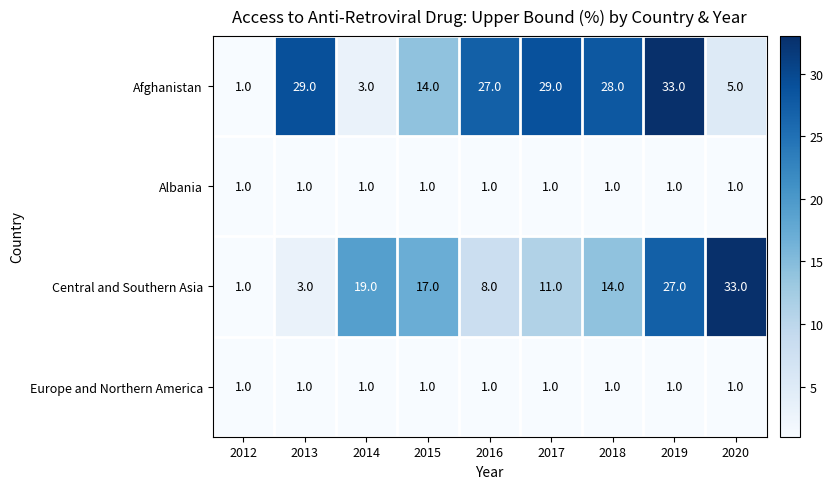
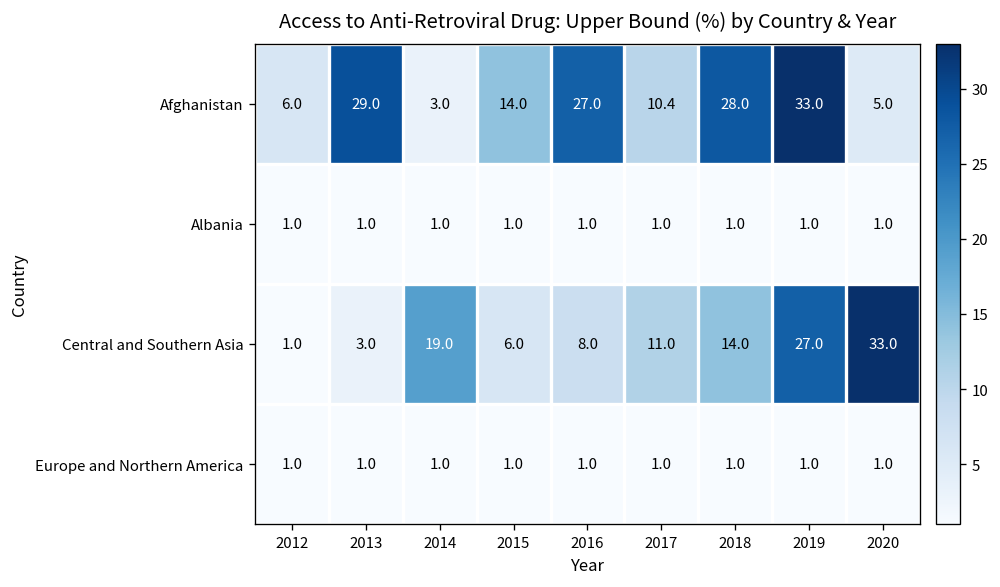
Afghanistan, 2012: 1.0 -> 6.0
Afghanistan, 2017: 29.0 -> 10.4
Central and Southern Asia, 2015: 17.0 -> 6.0
